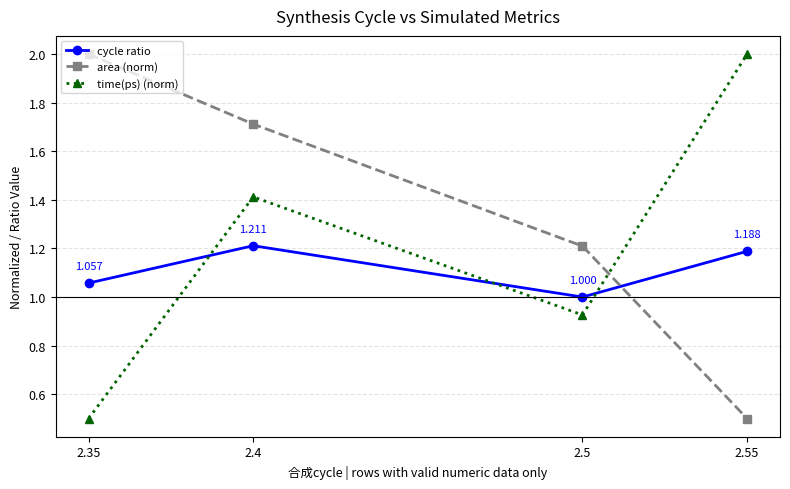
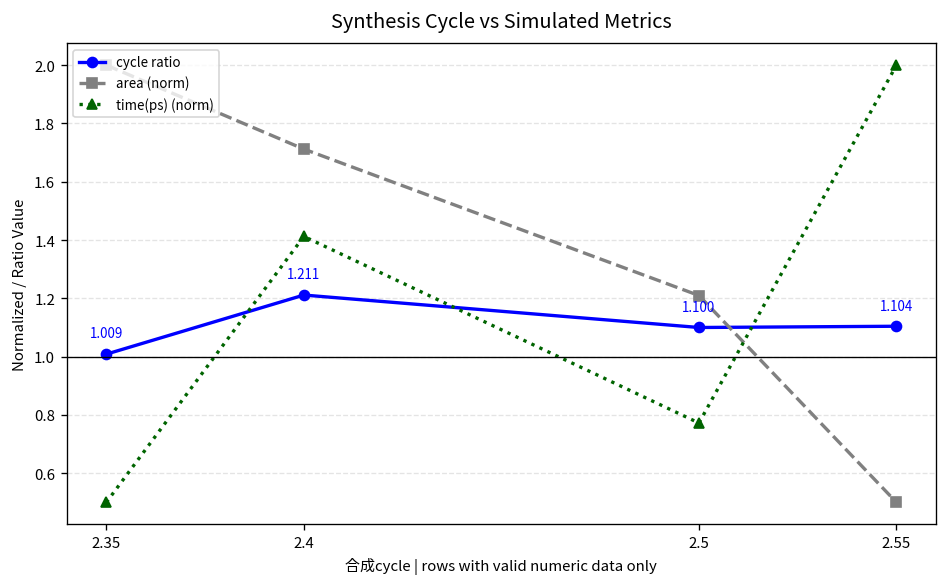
cycle ratio, 2.35: 1.057 -> 1.009
cycle ratio, 2.5: 1.000 -> 1.100
time(ps) (norm), 2.5: 0.93 -> 0.77
cycle ratio, 2.55: 1.188 -> 1.104
